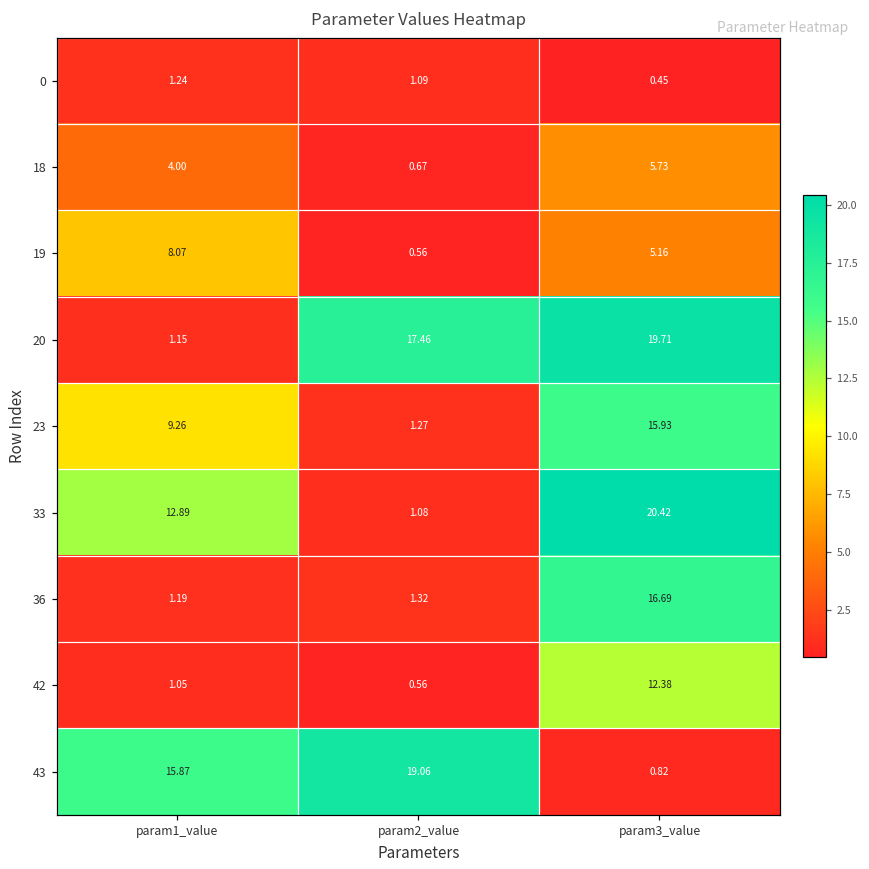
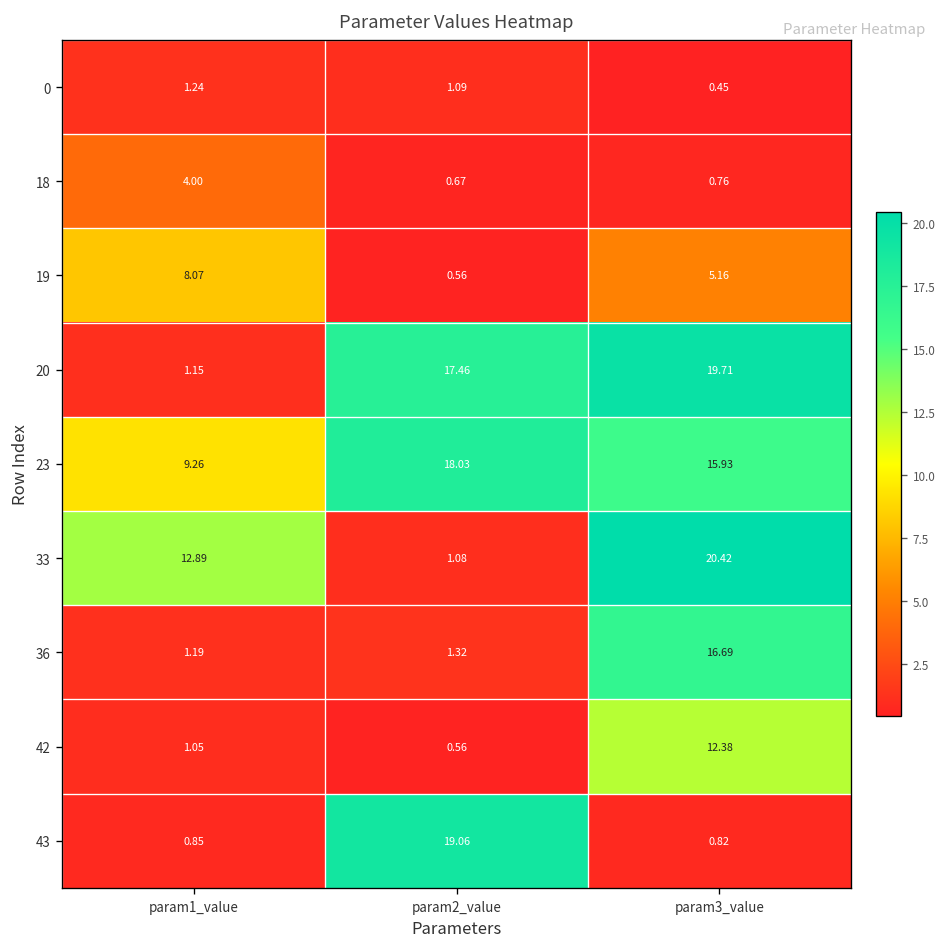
18, param3_value: 5.73 -> 0.76
23, param2_value: 1.27 -> 18.03
43, param1_value: 15.87 -> 0.85
